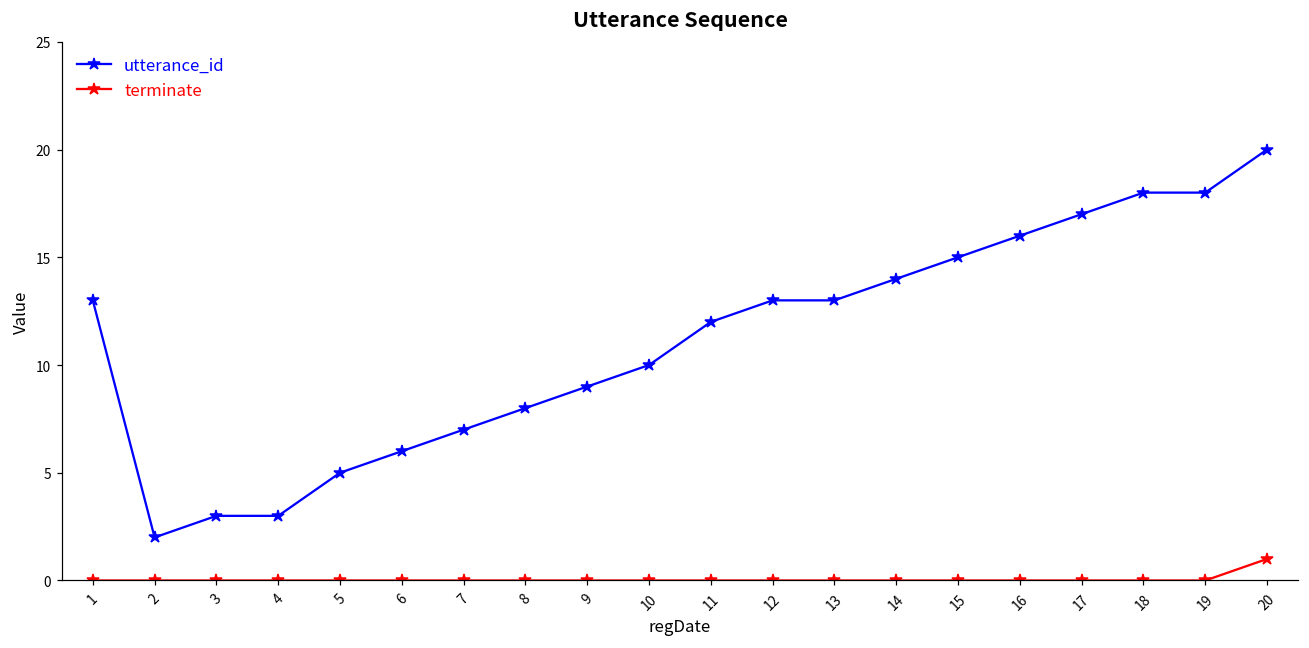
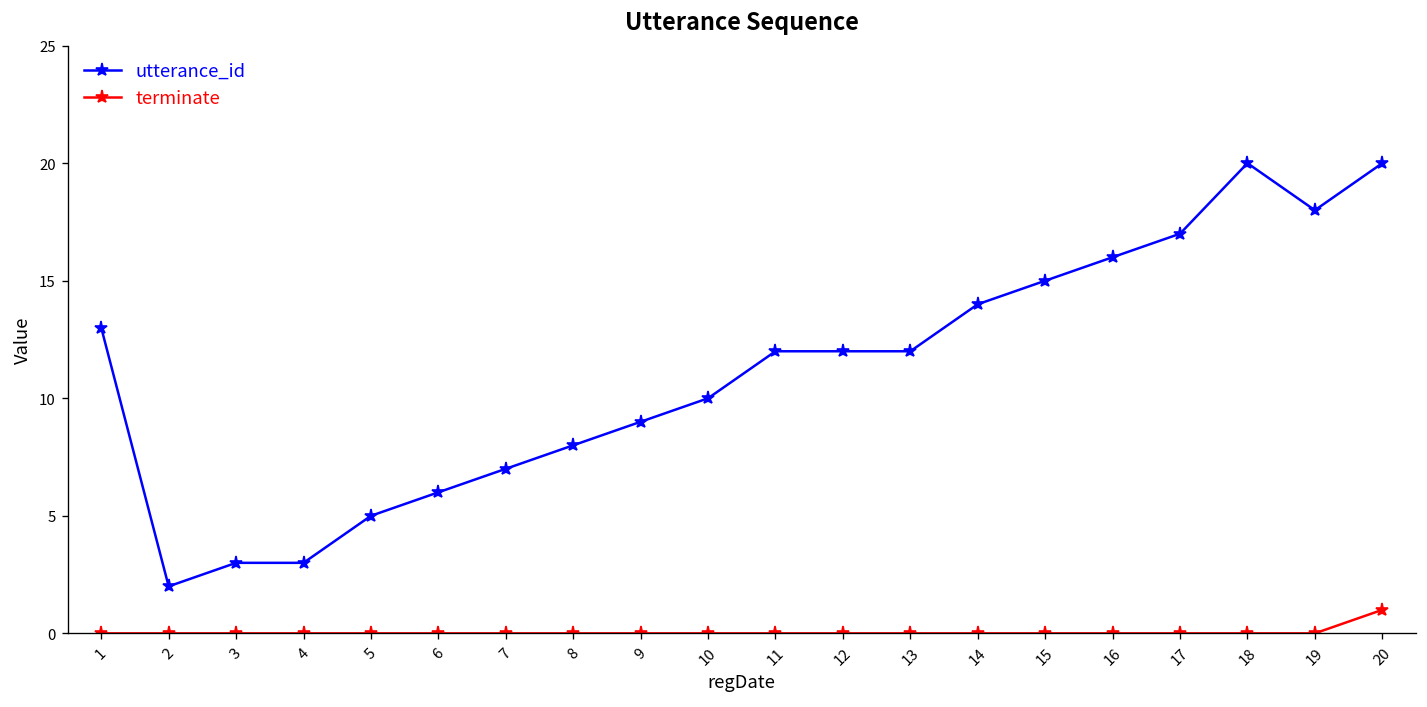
utterance_id, 12: 13 -> 12
utterance_id, 13: 13 -> 12
utterance_id, 18: 18 -> 20
